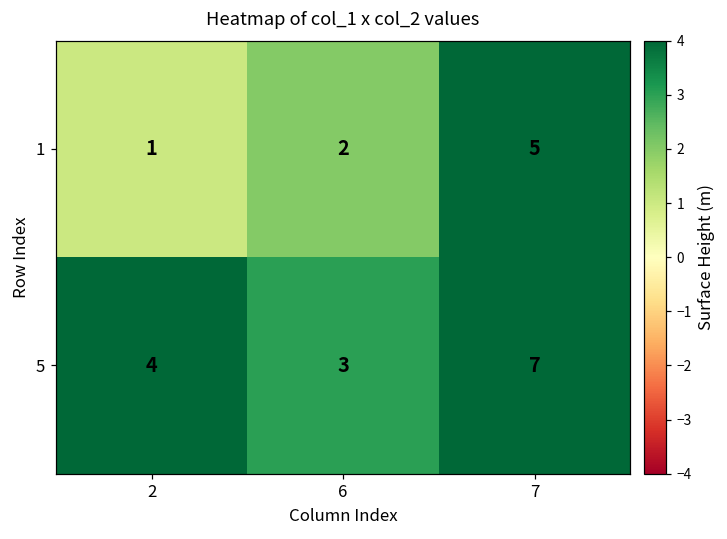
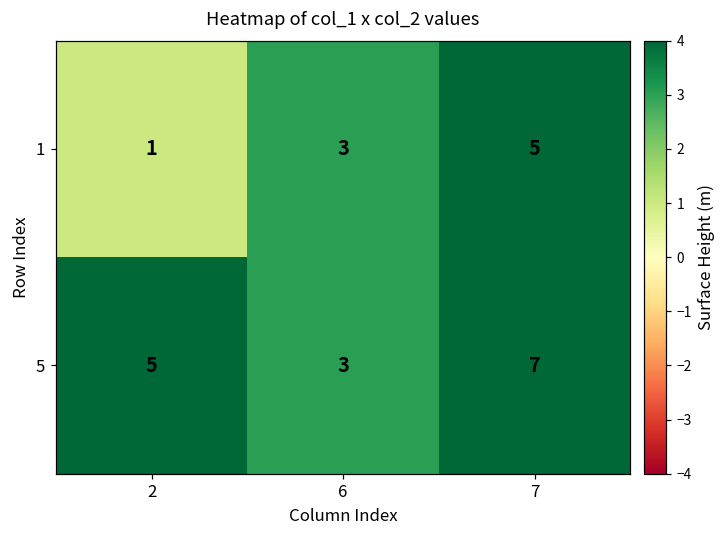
1, 6: 2 -> 3
5, 2: 4 -> 5
